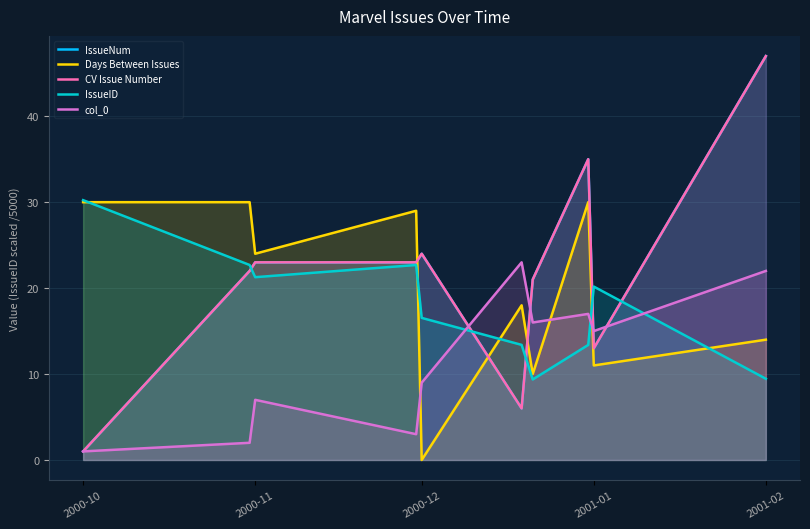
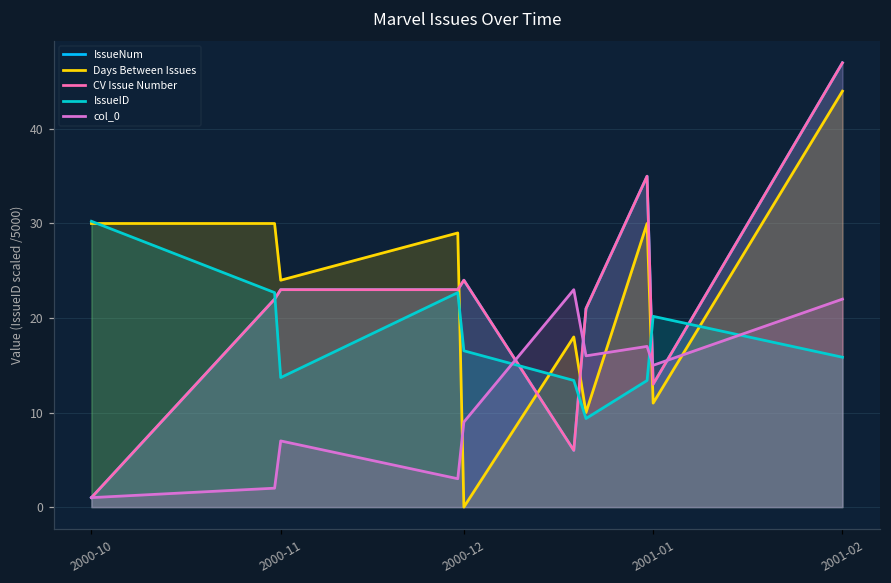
IssueID, 2000-11: 21 -> 14
Days Between Issues, 2001-02: 14 -> 44
IssueID, 2001-02: 9 -> 16
